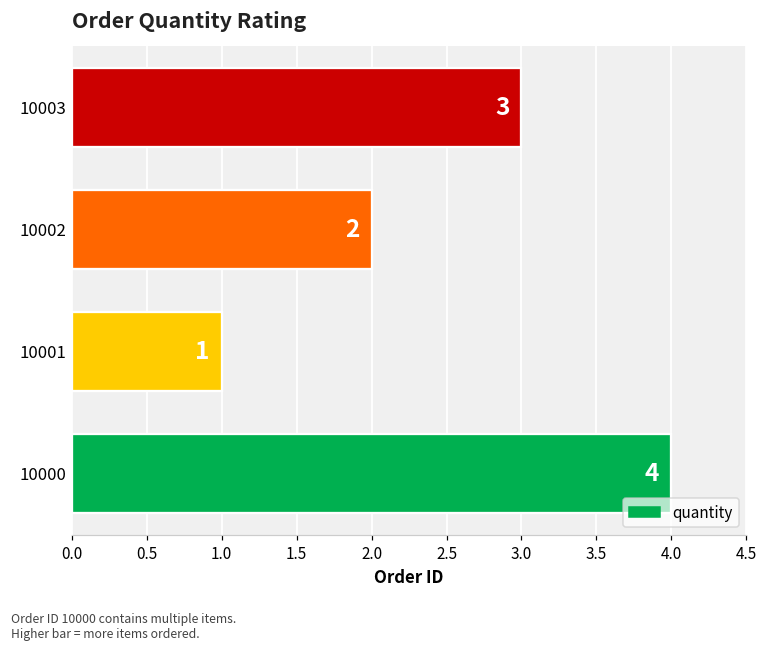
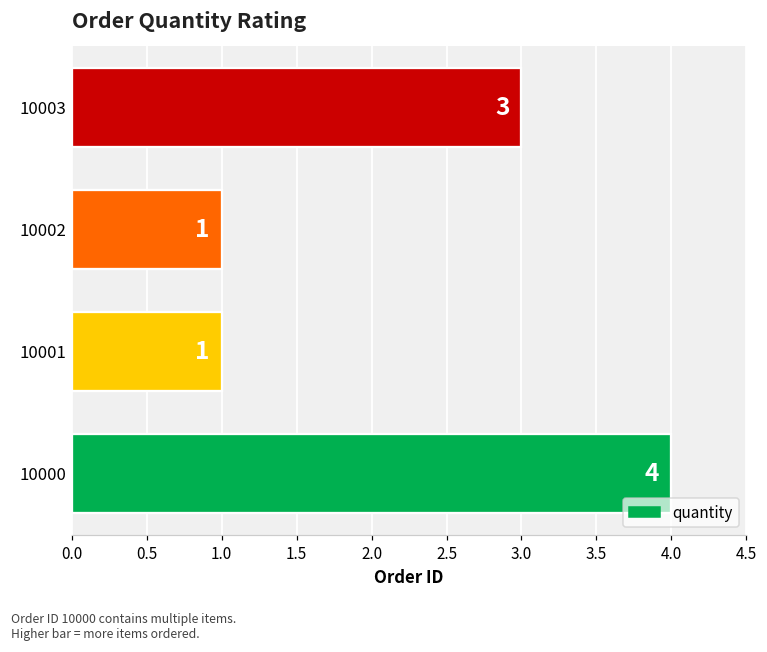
10002: 2 -> 1
